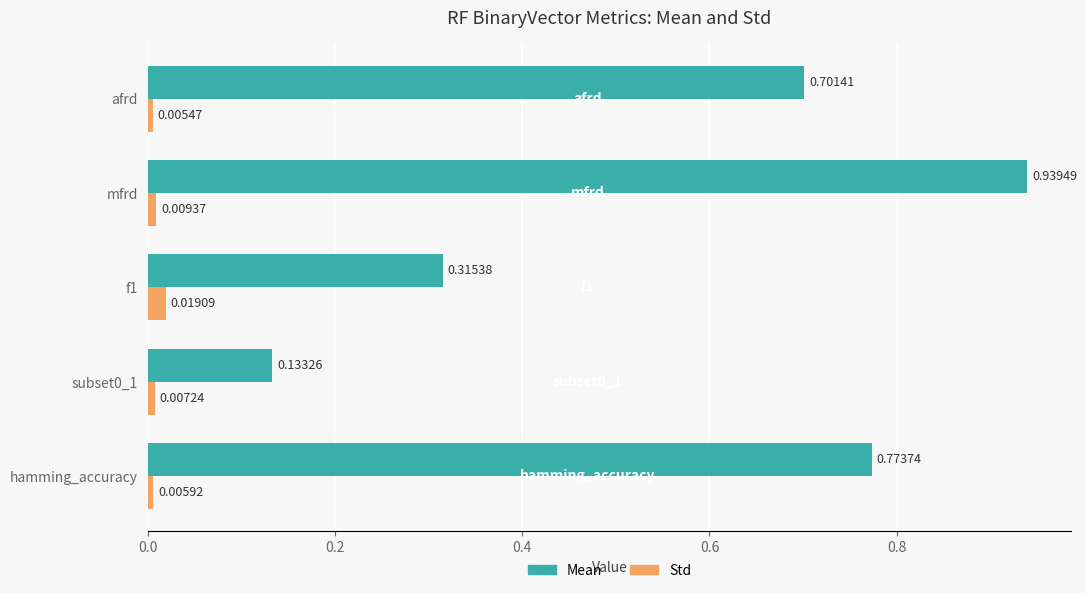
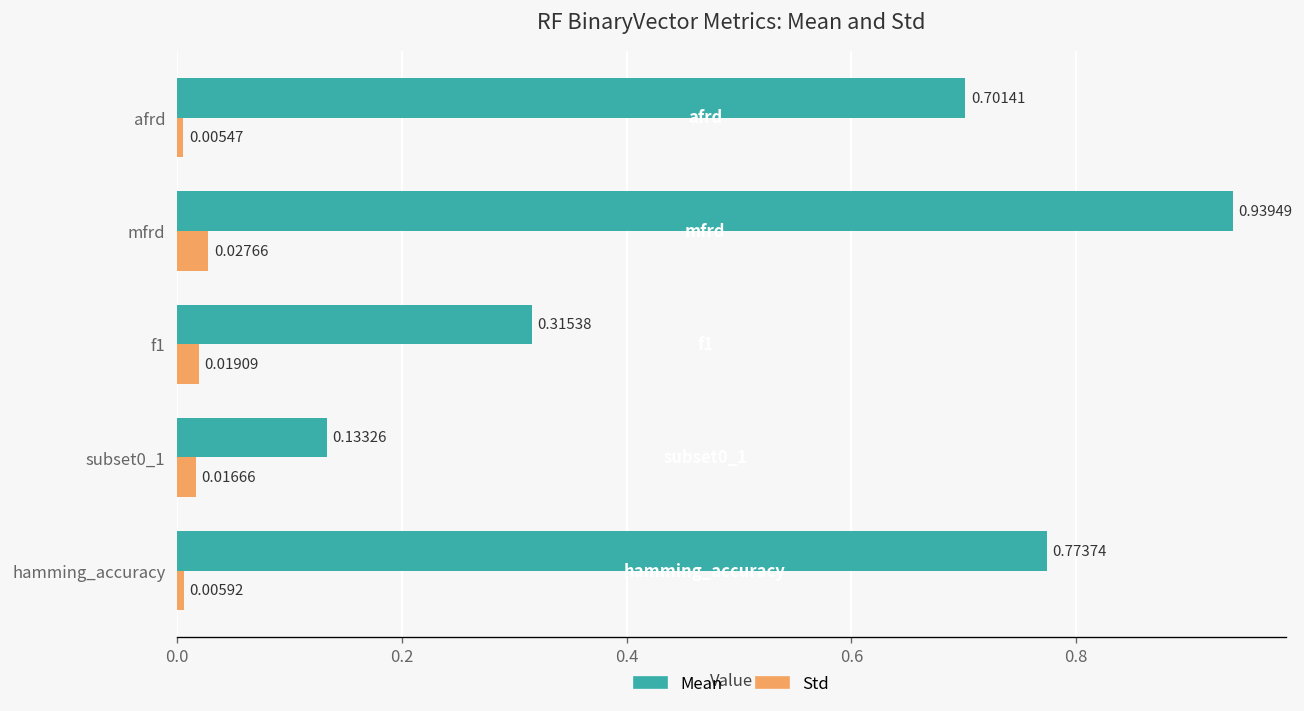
Std, mfrd: 0.00937 -> 0.02766
Std, subset0_1: 0.00724 -> 0.01666
